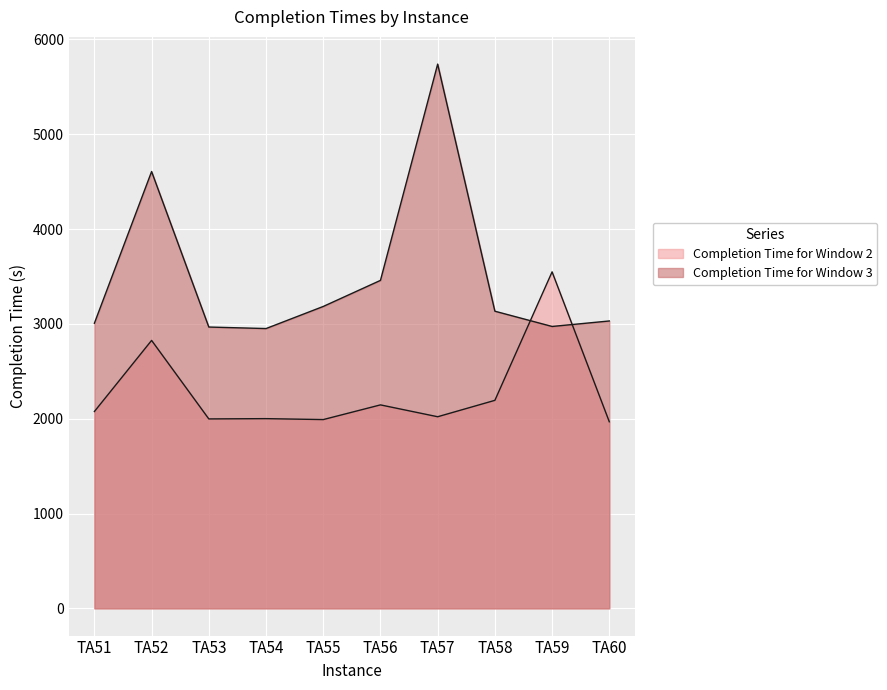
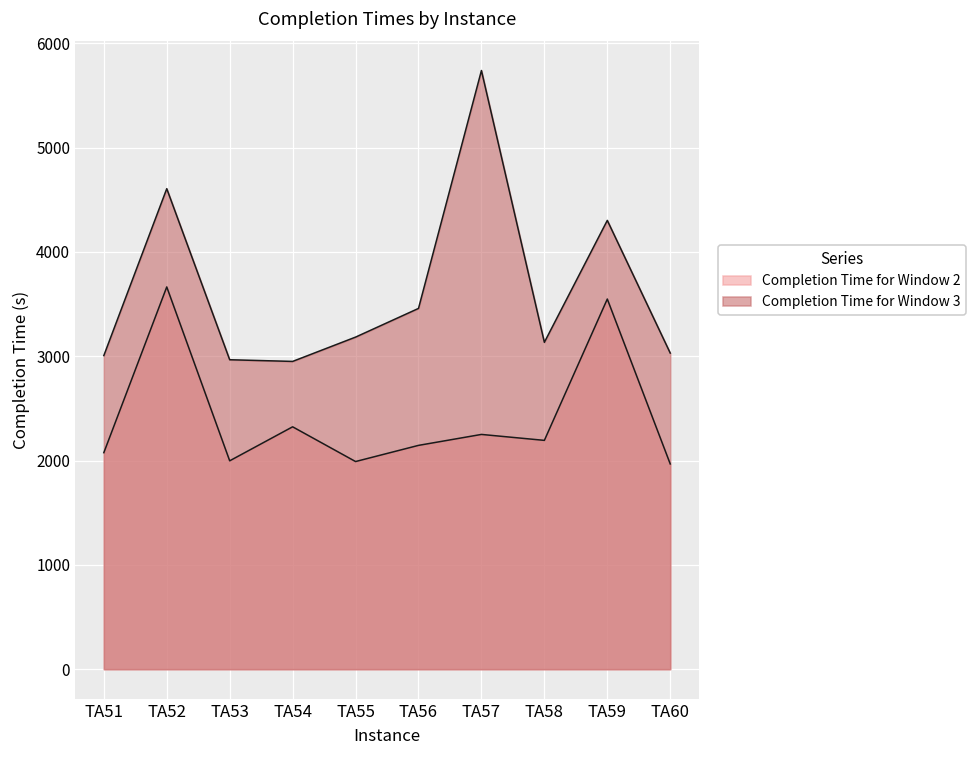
Completion Time for Window 2, TA52: 2800 -> 3700
Completion Time for Window 2, TA54: 2000 -> 2300
Completion Time for Window 2, TA57: 2000 -> 2300
Completion Time for Window 3, TA59: 3000 -> 4300
